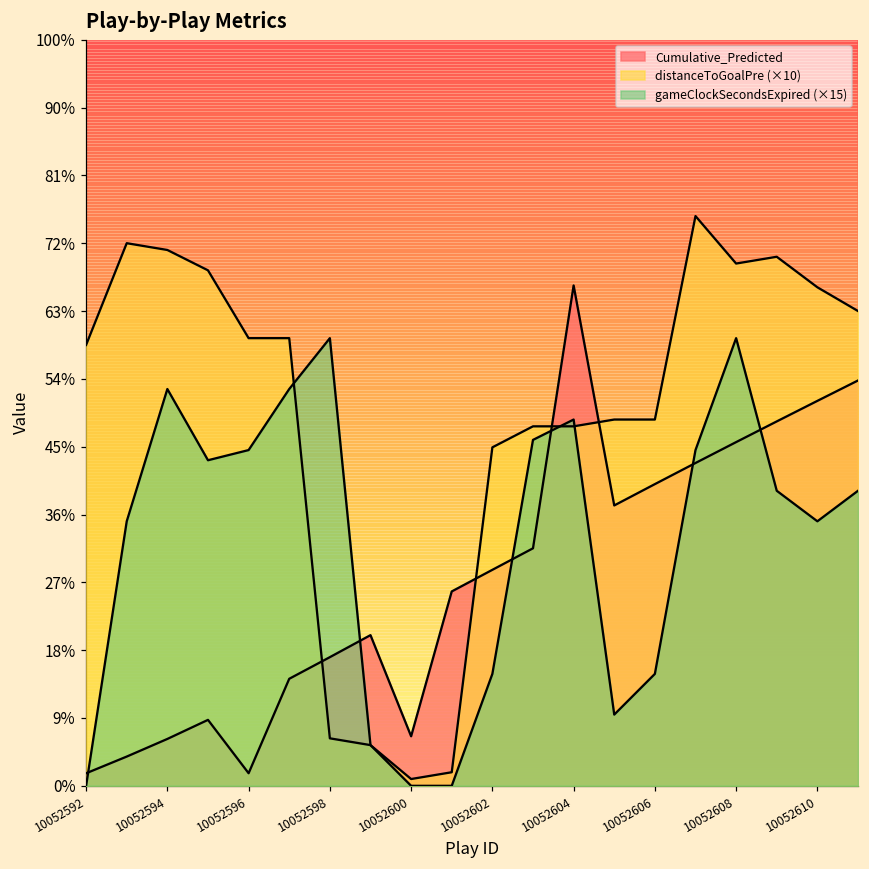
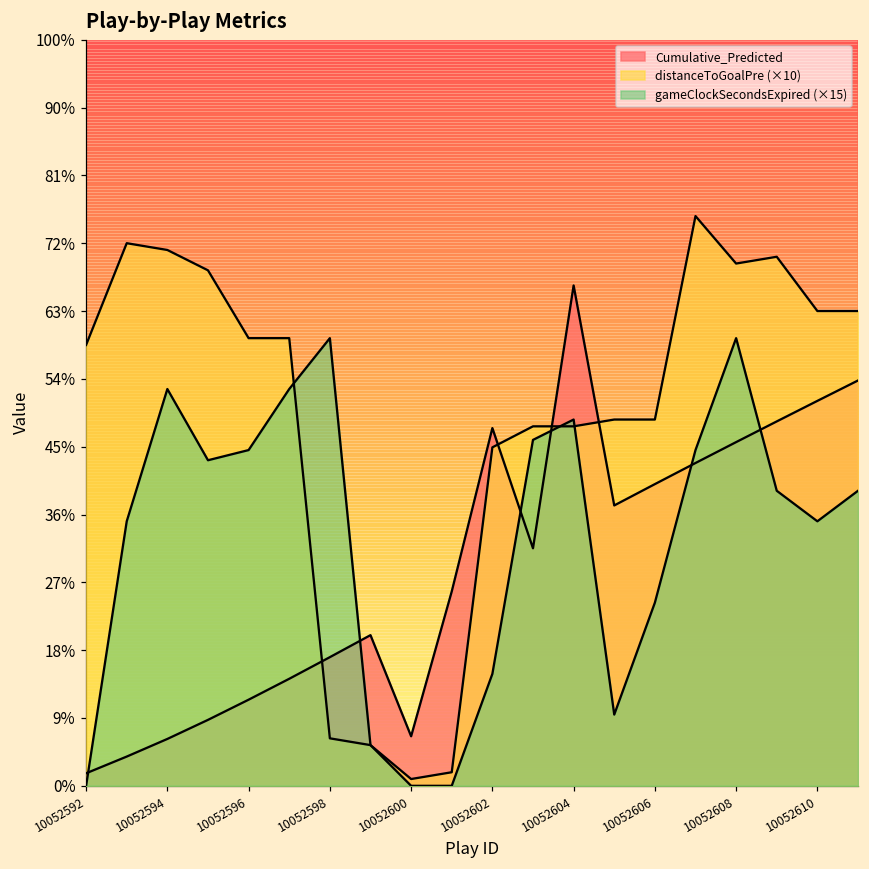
Cumulative_Predicted, 10052596: 2% -> 12%
Cumulative_Predicted, 10052602: 29% -> 48%
gameClockSecondsExpired (×15), 10052606: 15% -> 25%
distanceToGoalPre (×10), 10052610: 67% -> 64%
